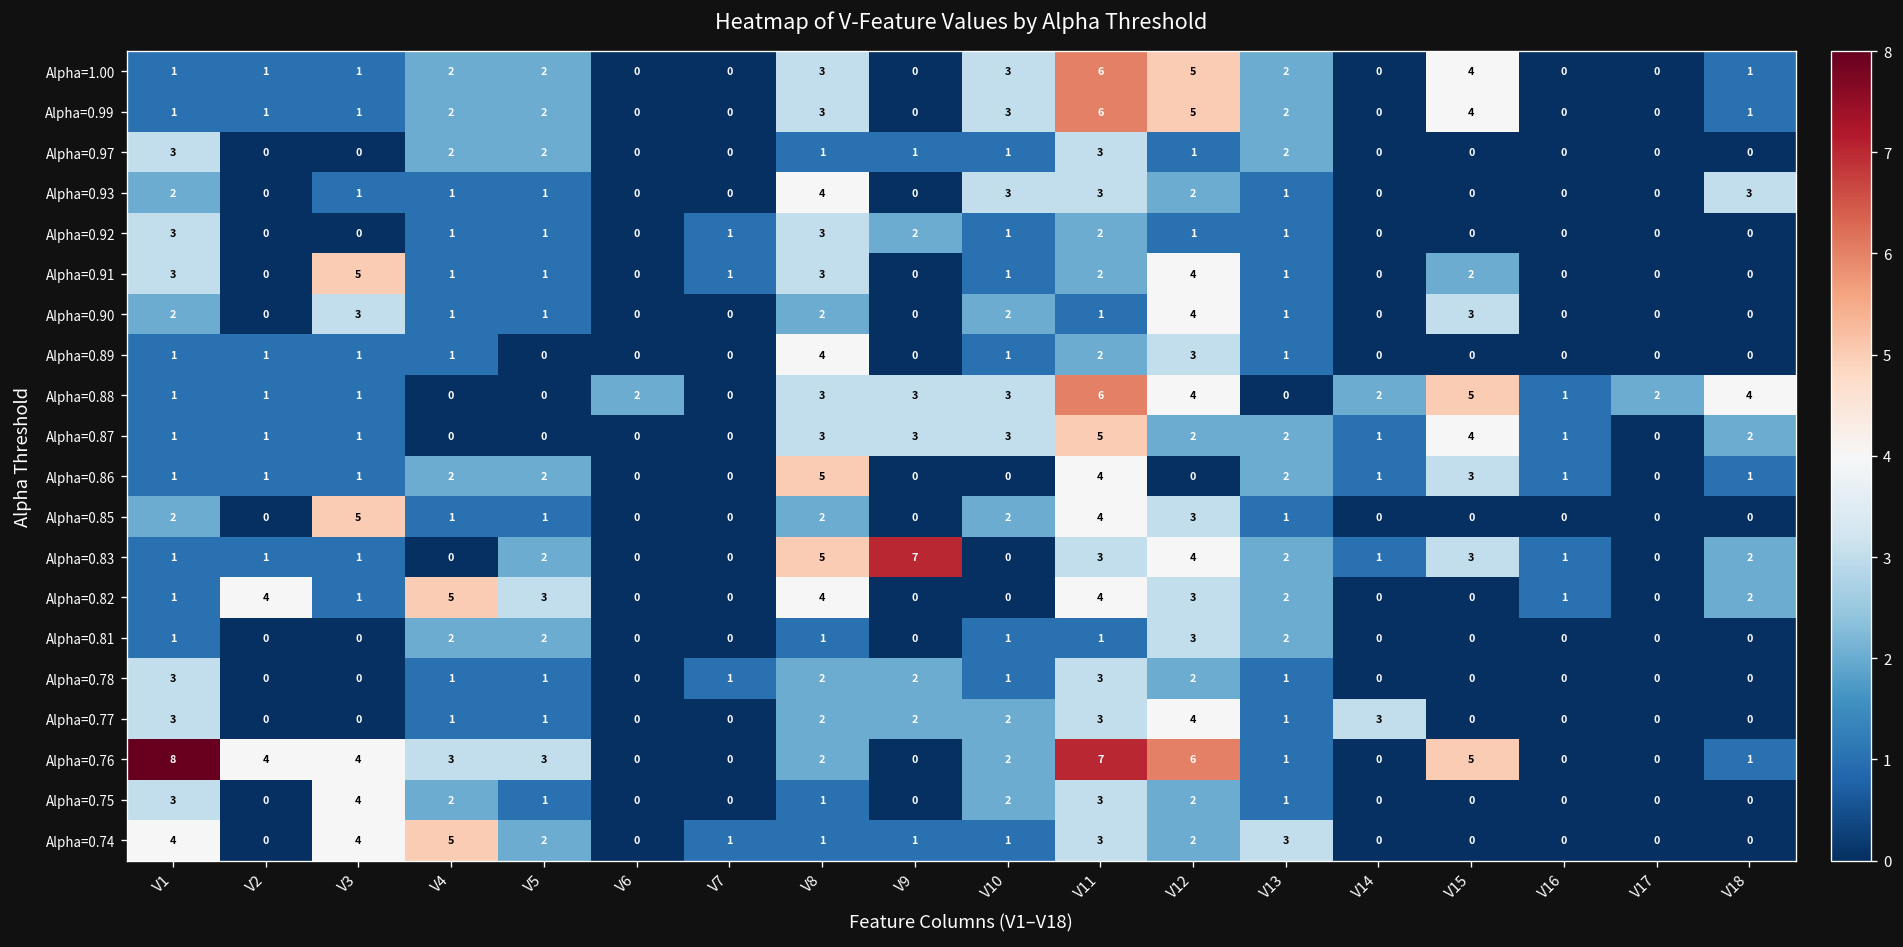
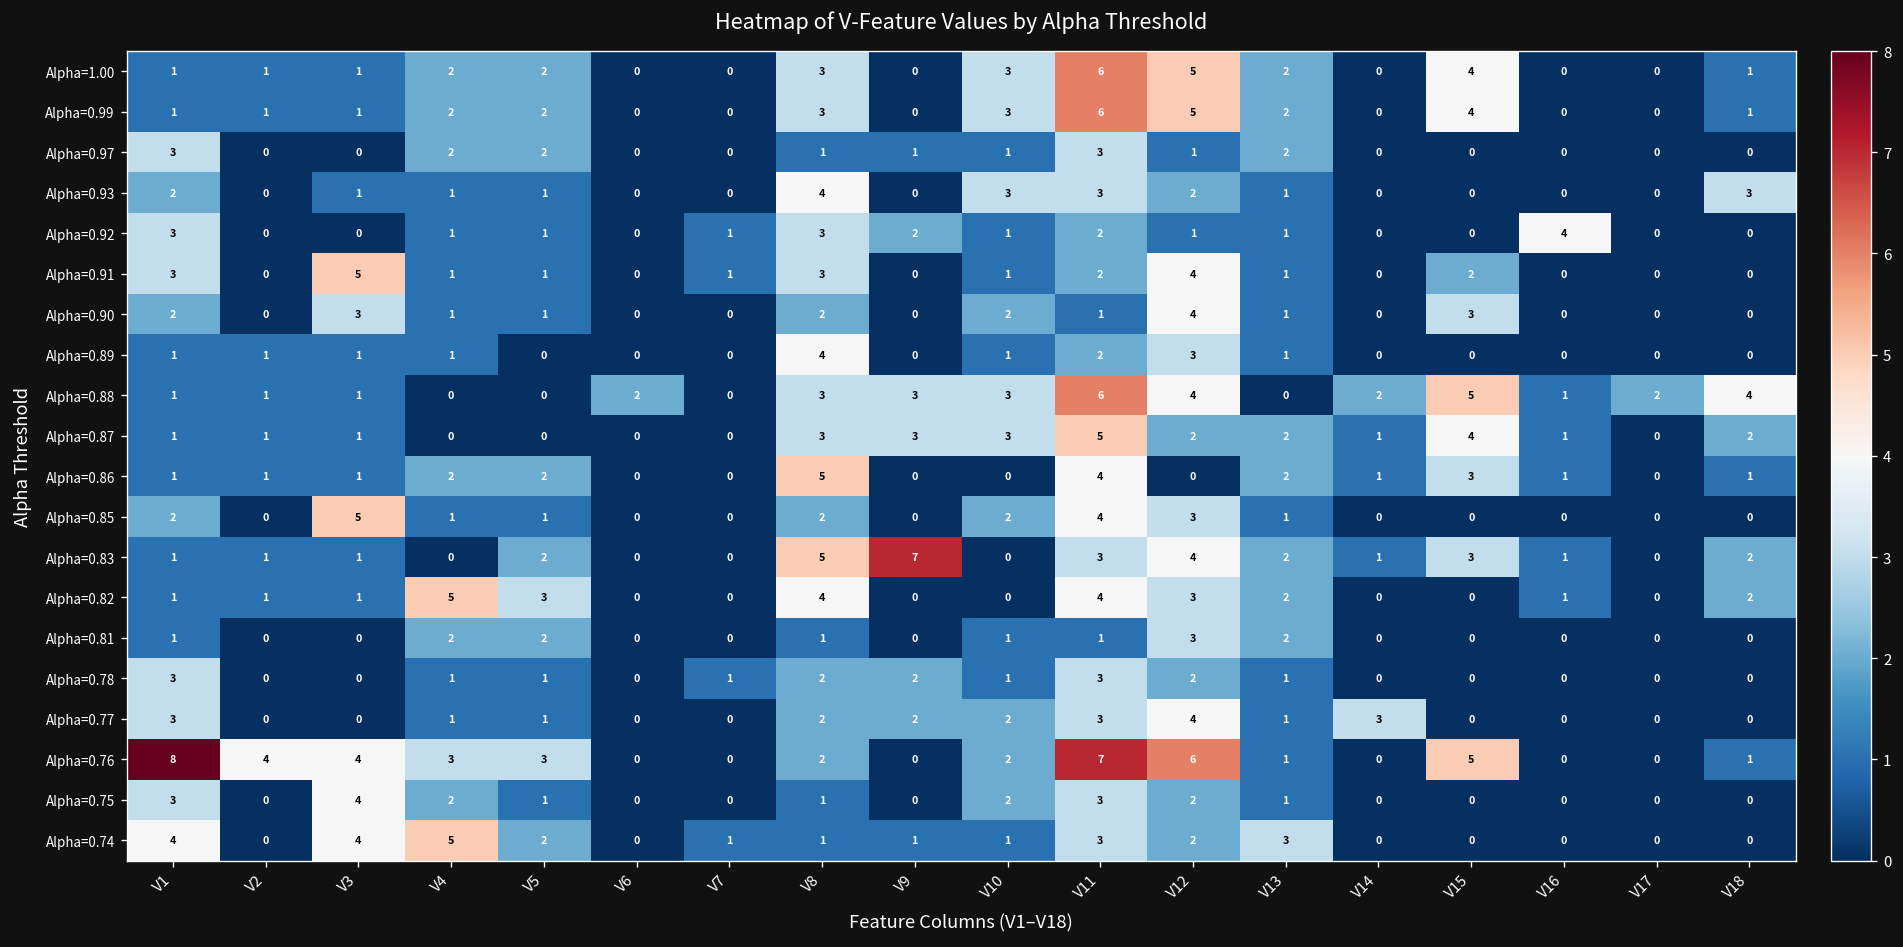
Alpha=0.92, V16: 0 -> 4
Alpha=0.82, V2: 4 -> 1
